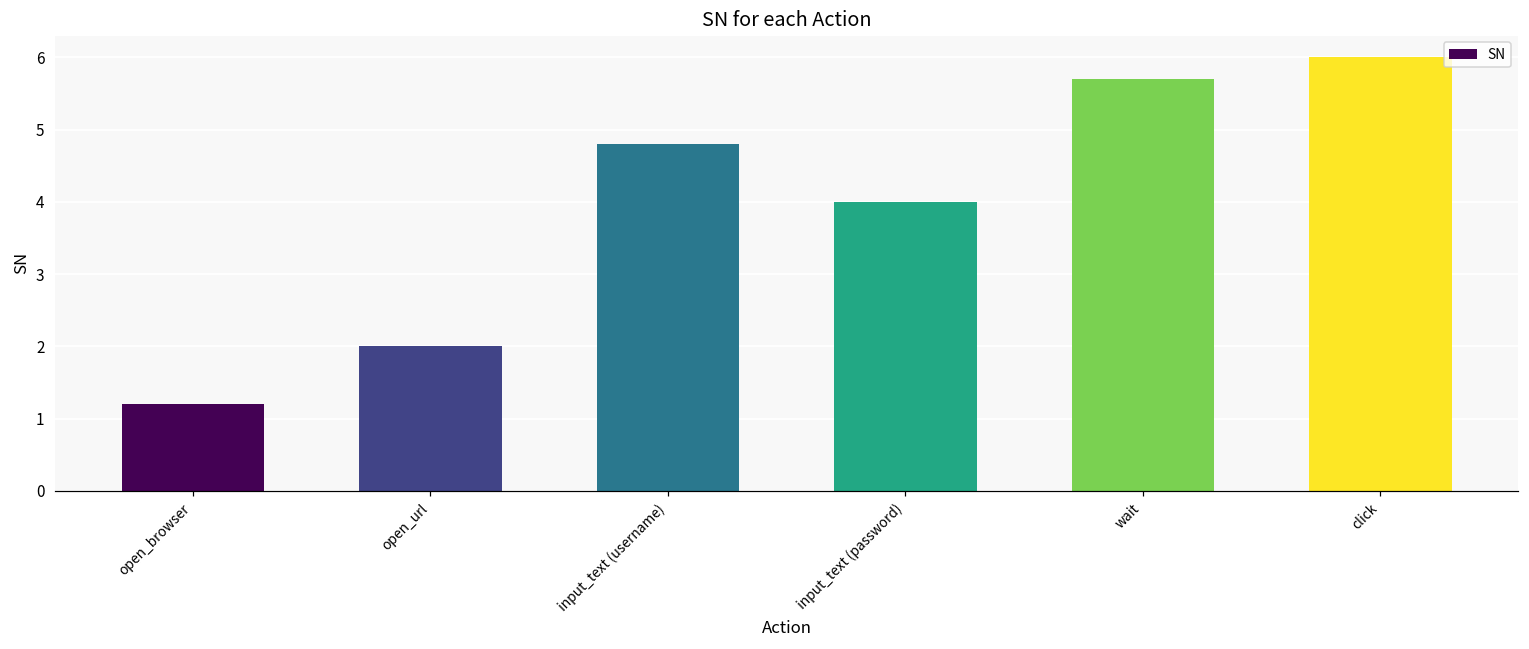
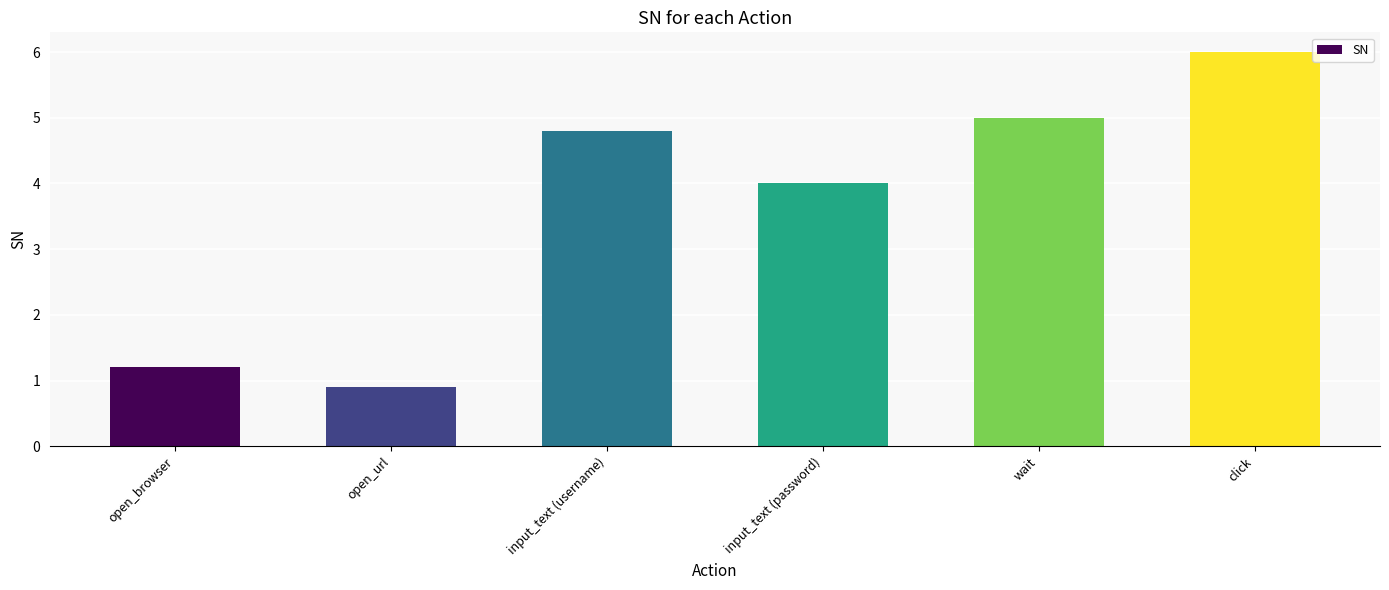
open_url: 2.0 -> 0.9
wait: 5.7 -> 5.0
